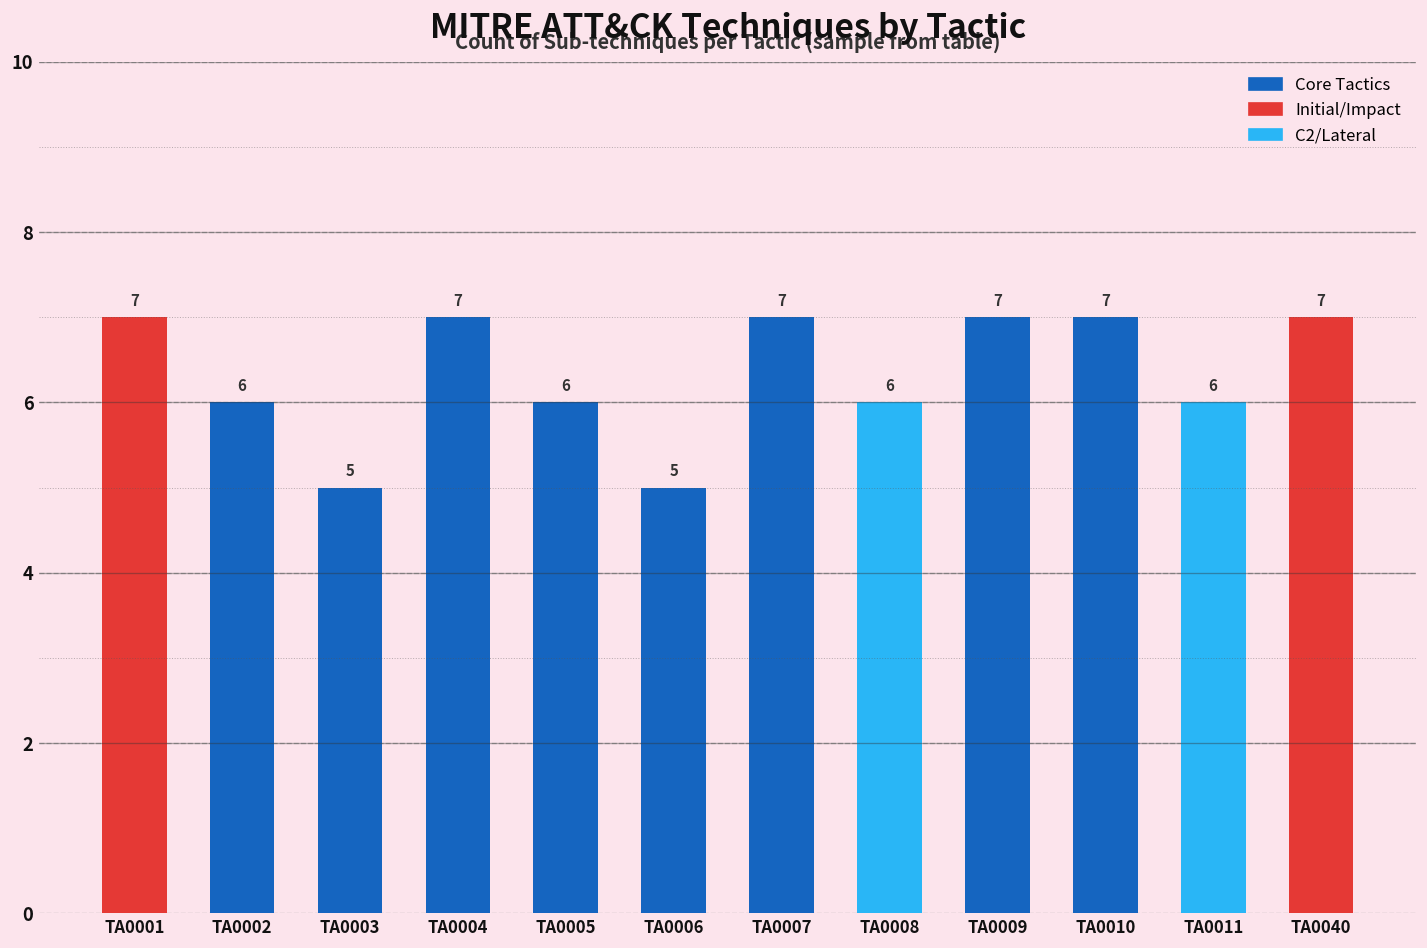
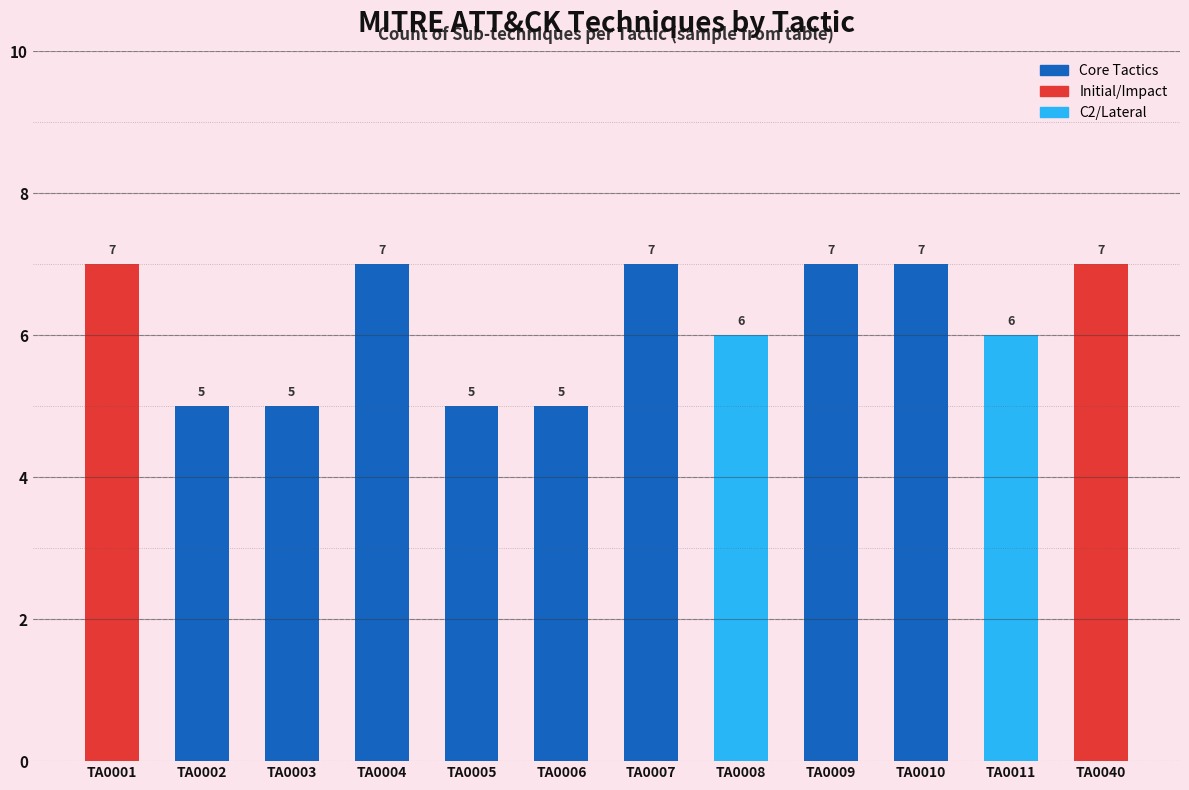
TA0002: 6 -> 5
TA0005: 6 -> 5
